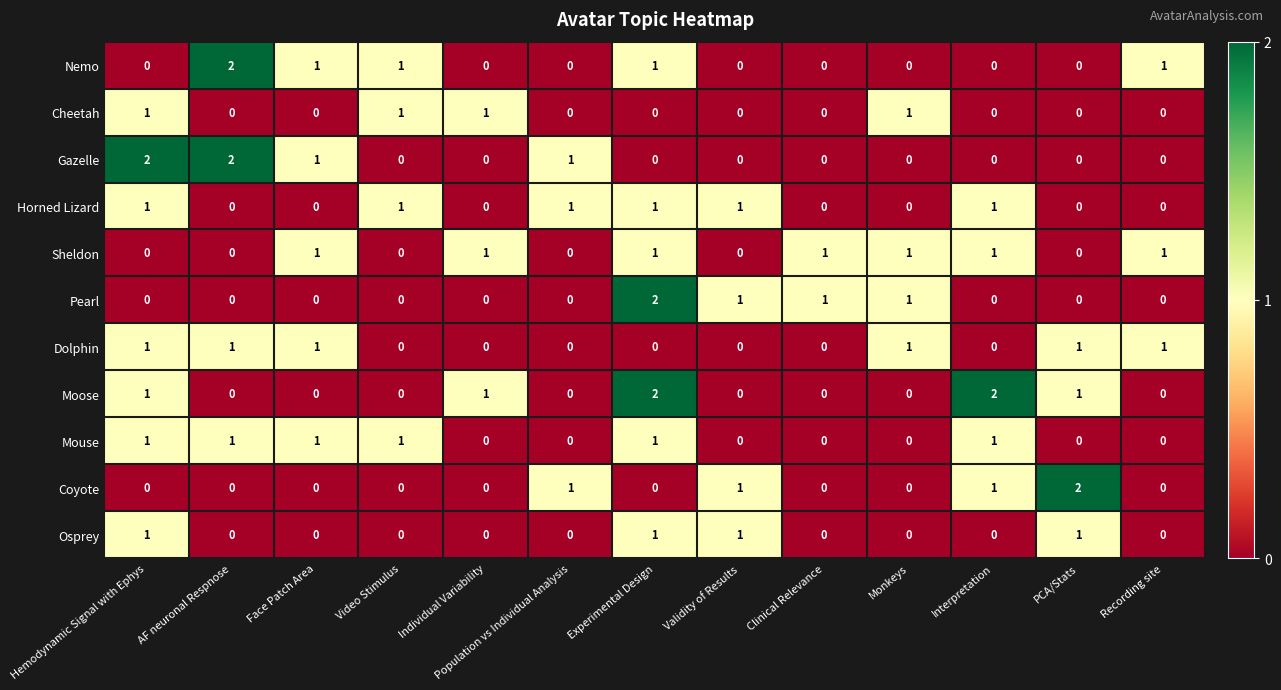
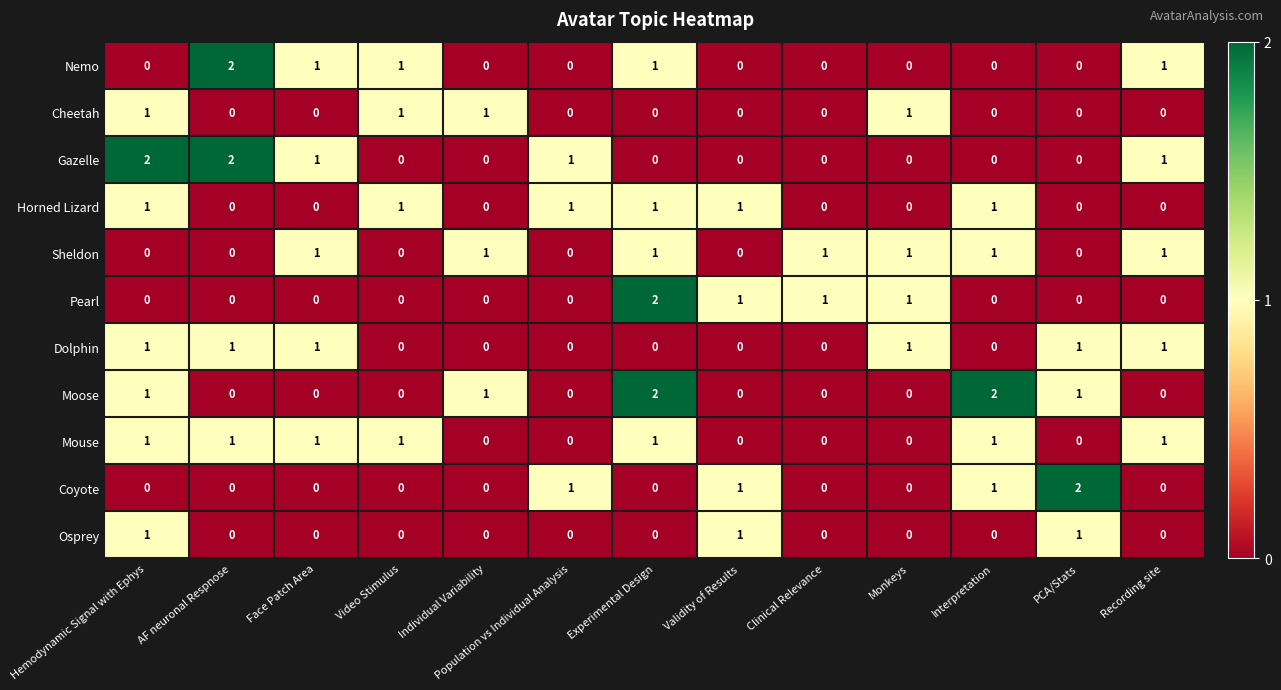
Gazelle, Recording site: 0 -> 1
Mouse, Recording site: 0 -> 1
Osprey, Experimental Design: 1 -> 0
